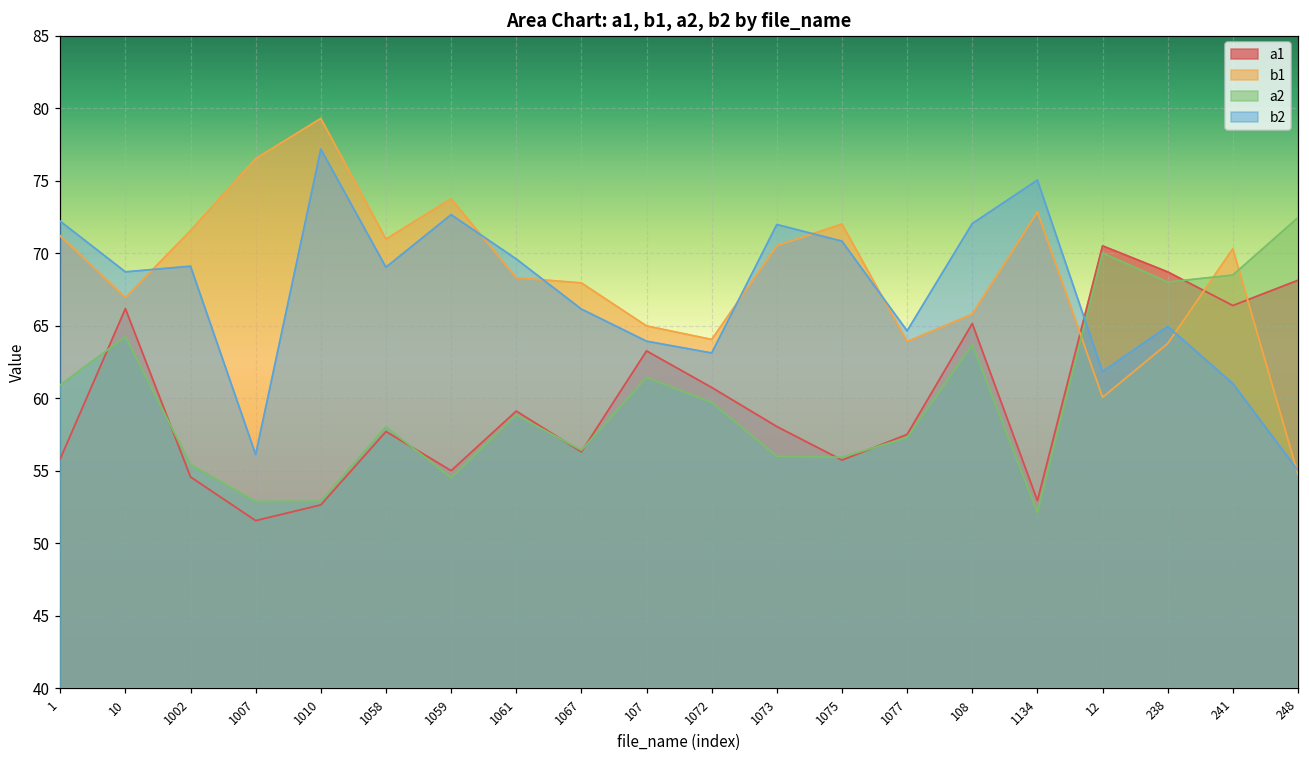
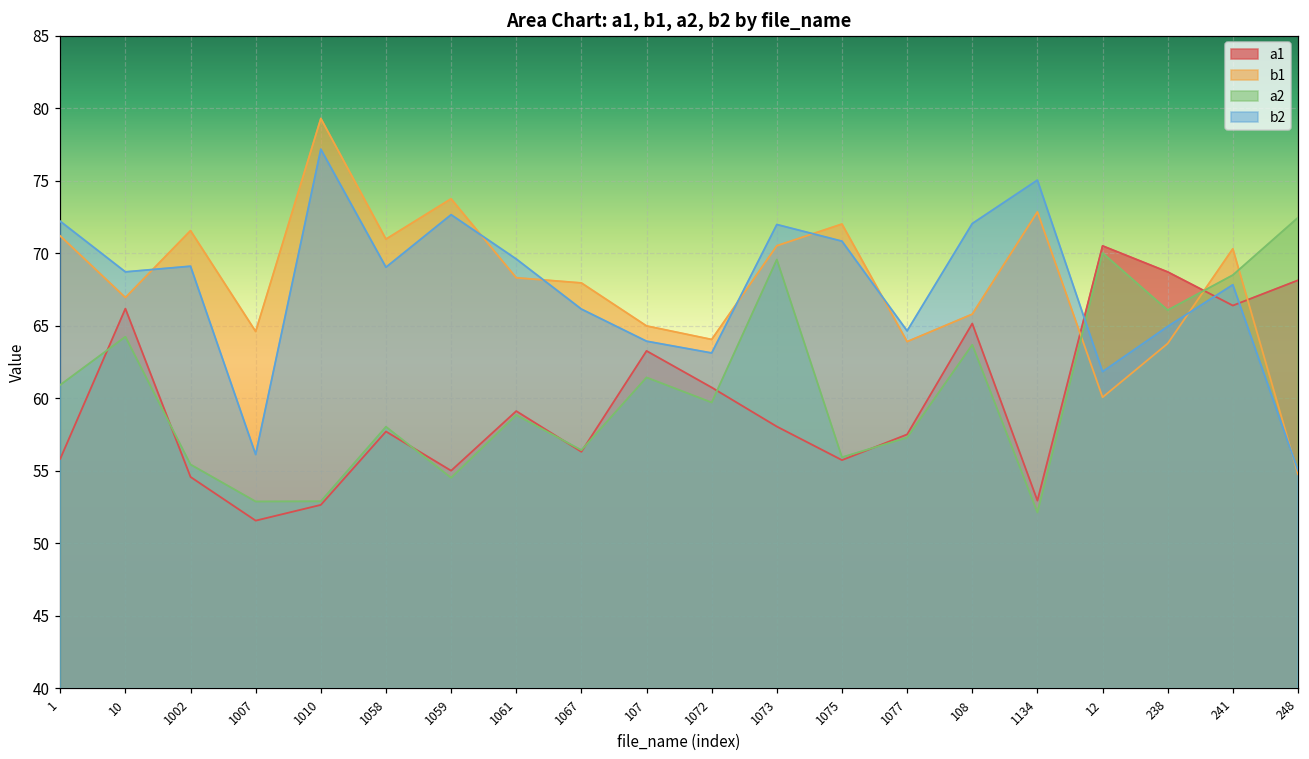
b1, 1007: 76.5 -> 64.6
a2, 1073: 56.0 -> 69.6
a2, 238: 68.0 -> 66.1
b2, 241: 61.0 -> 67.8
